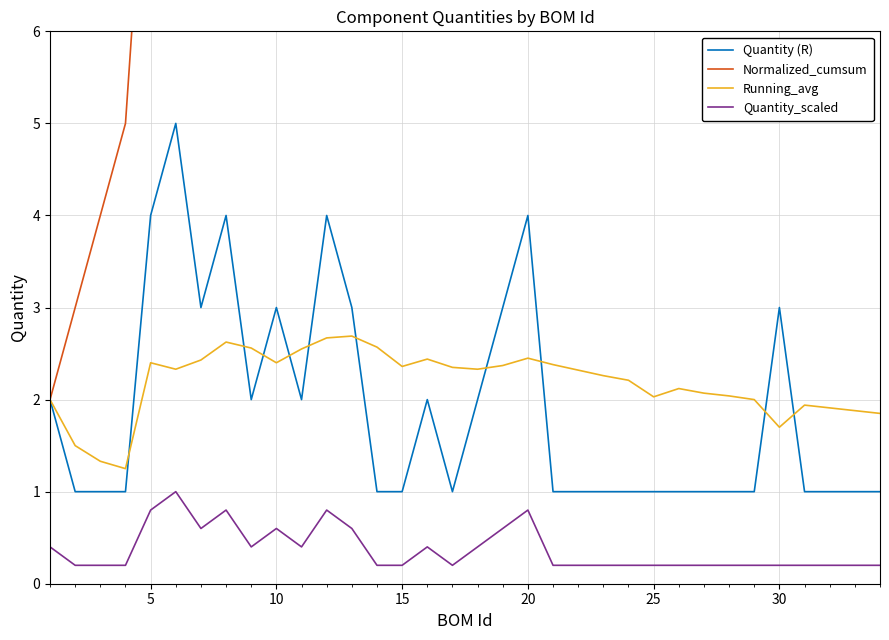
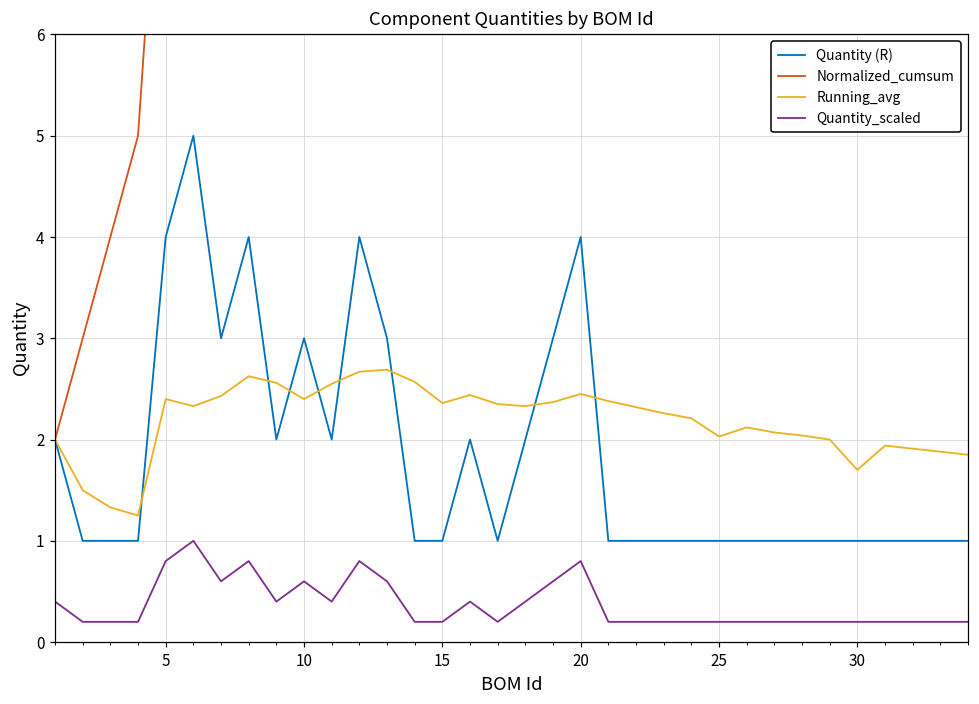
Quantity (R), 30: 3 -> 1
